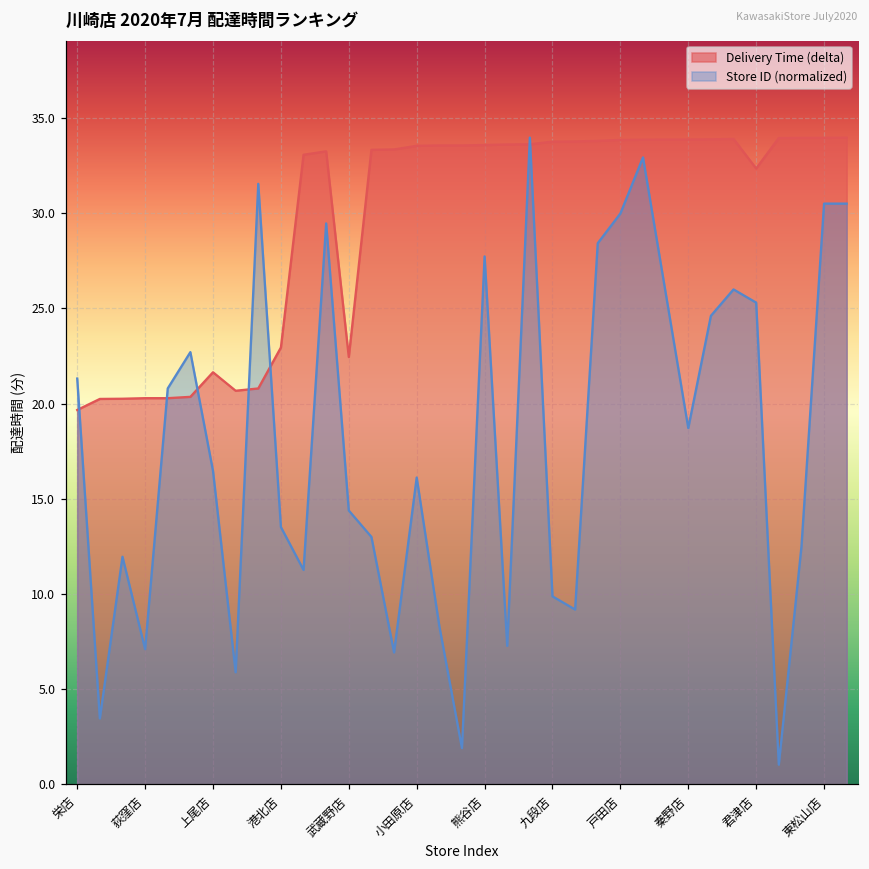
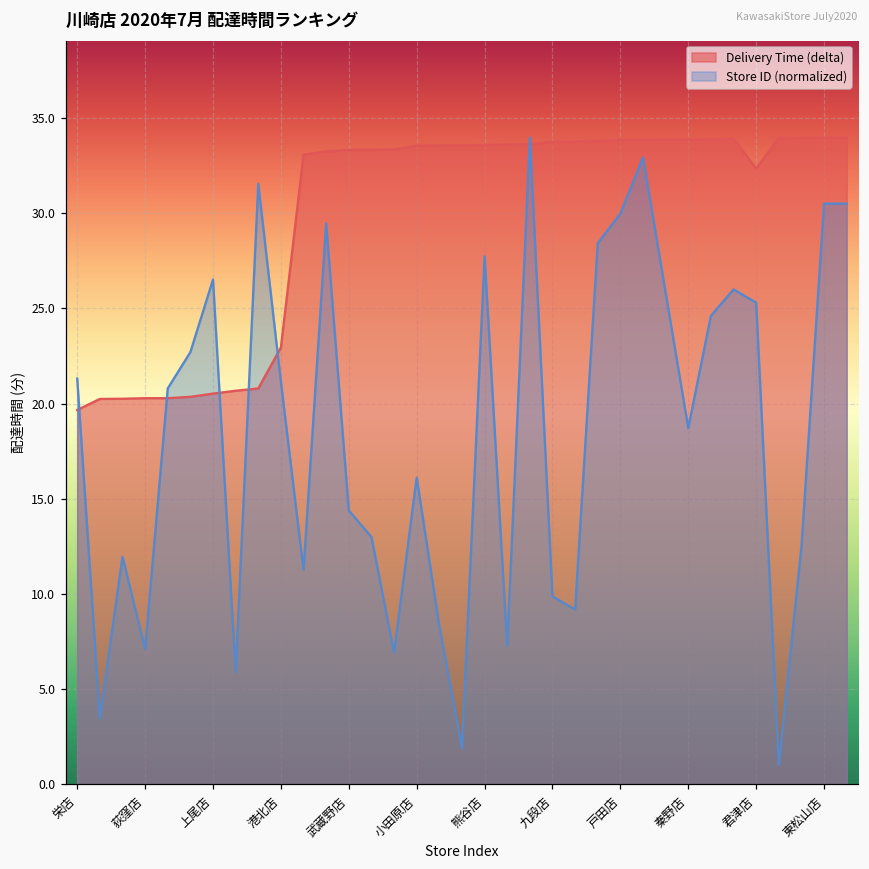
Delivery Time (delta), 上尾店: 21.6 -> 20.5
Store ID (normalized), 上尾店: 16.5 -> 26.5
Store ID (normalized), 港北店: 13.5 -> 21.1
Delivery Time (delta), 武蔵野店: 22.4 -> 33.3
